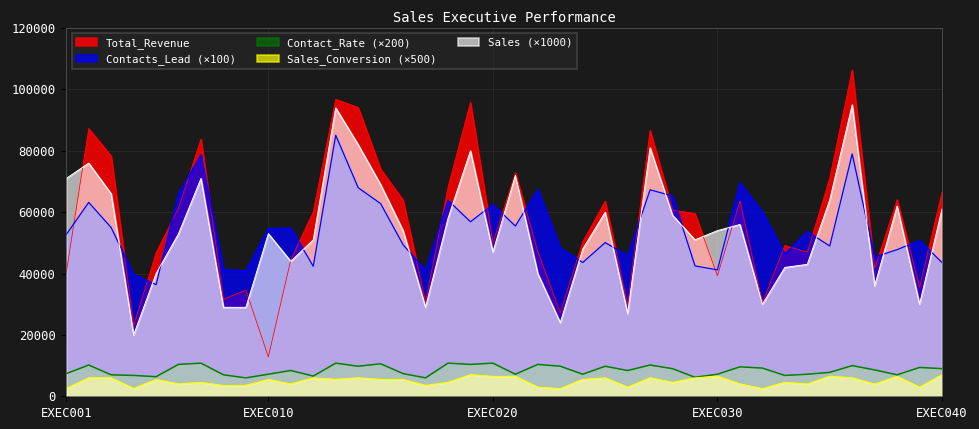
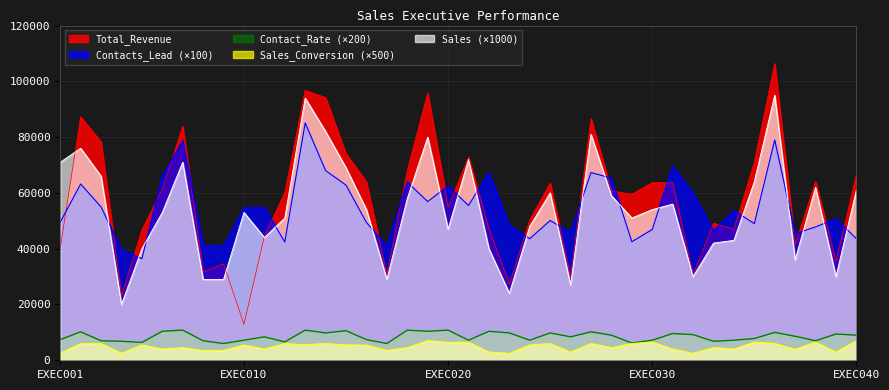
Contacts_Lead (×100), EXEC001: 53000 -> 50000
Total_Revenue, EXEC020: 50000 -> 55000
Total_Revenue, EXEC030: 39000 -> 64000
Contacts_Lead (×100), EXEC030: 41000 -> 47000
